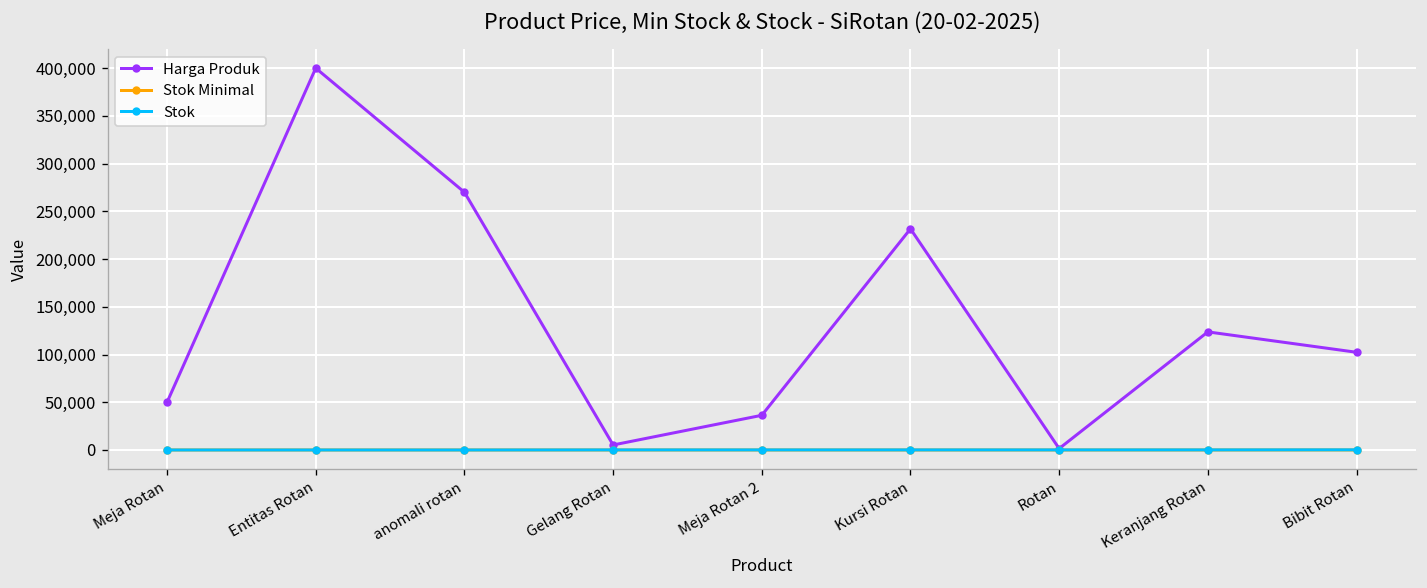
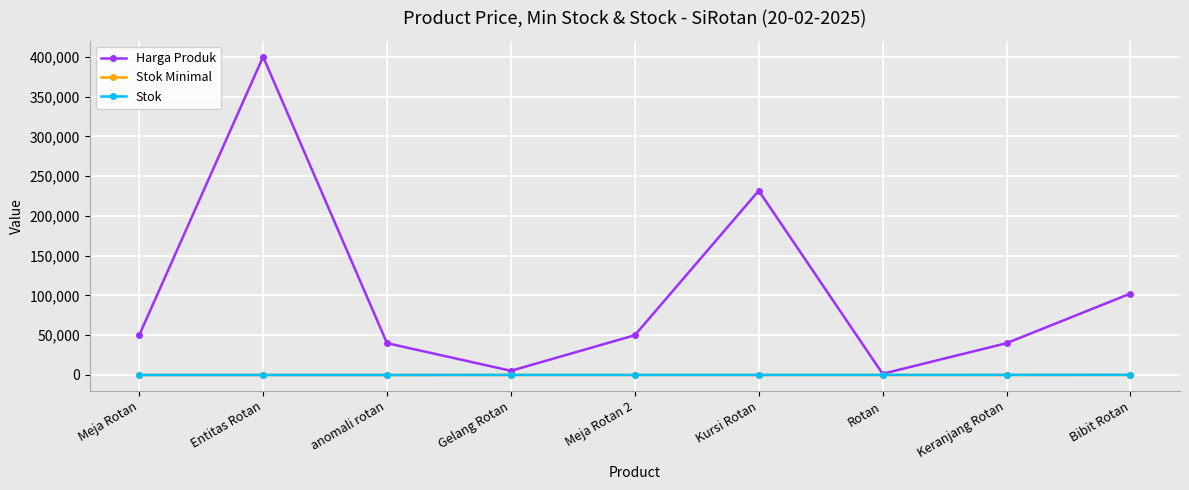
Harga Produk, anomali rotan: 270,000 -> 40,000
Harga Produk, Meja Rotan 2: 40,000 -> 50,000
Harga Produk, Keranjang Rotan: 120,000 -> 40,000
